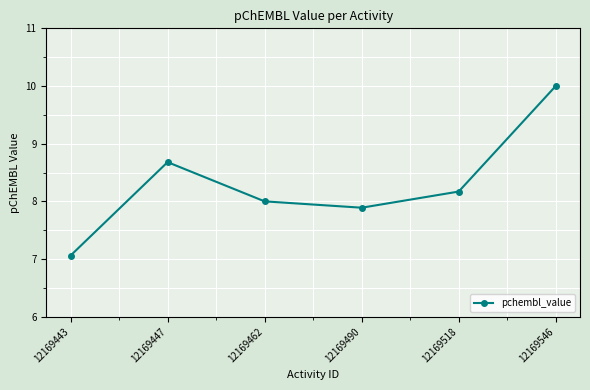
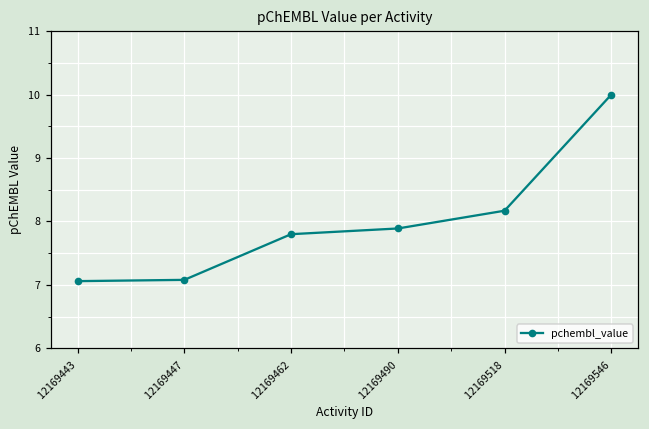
12169447: 8.7 -> 7.1
12169462: 8.0 -> 7.8
